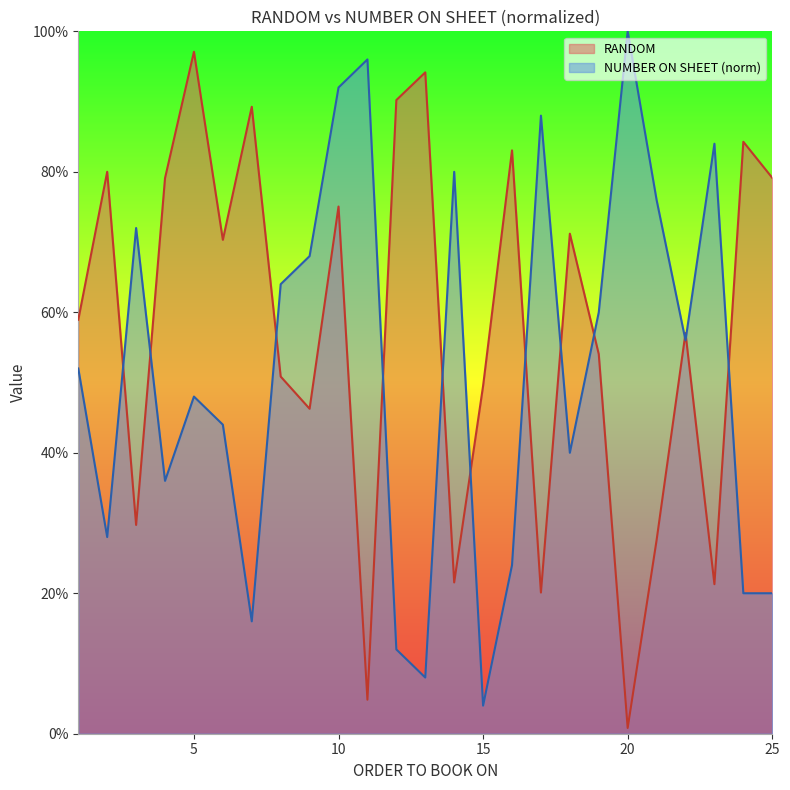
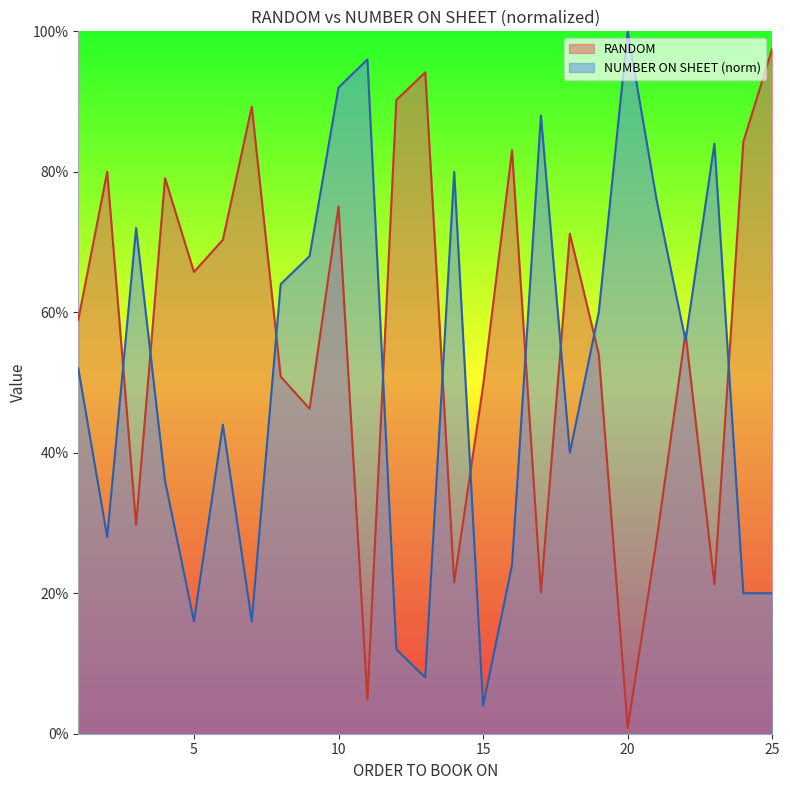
RANDOM, 5: 97% -> 66%
NUMBER ON SHEET (norm), 5: 48% -> 16%
RANDOM, 25: 79% -> 98%
